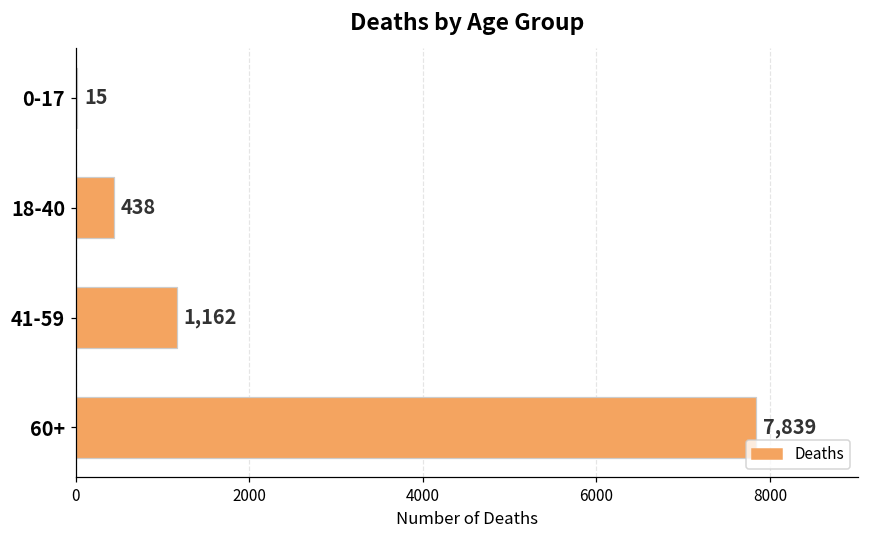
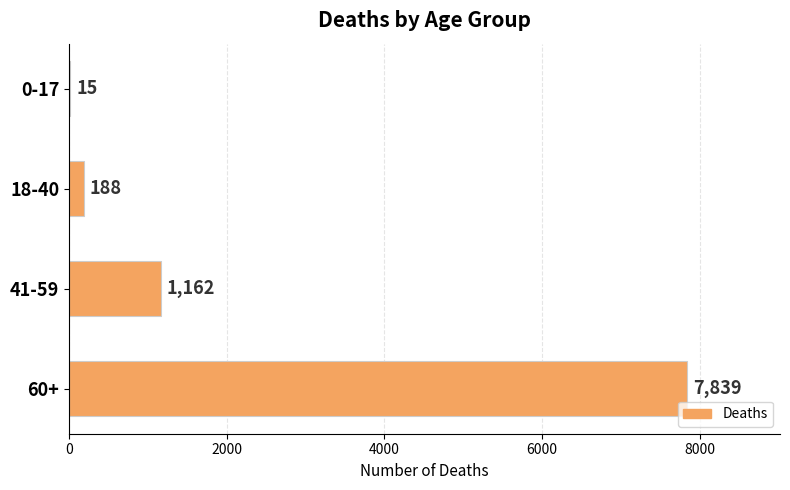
18-40: 438 -> 188
